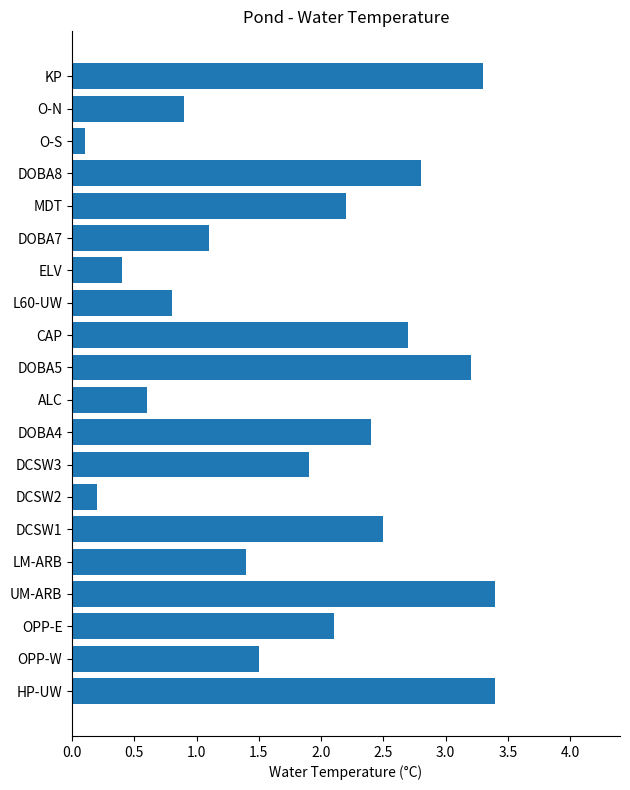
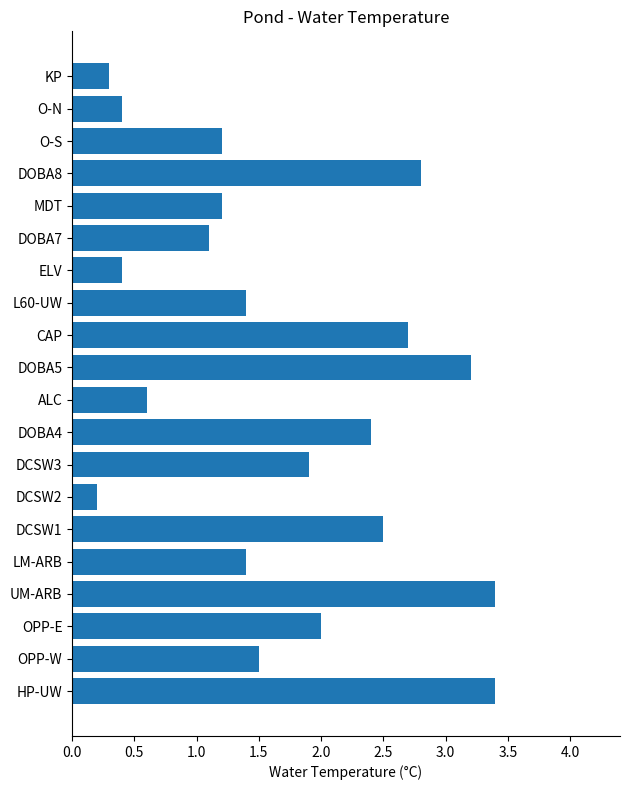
KP: 3.3 -> 0.3
O-N: 0.9 -> 0.4
O-S: 0.1 -> 1.2
MDT: 2.2 -> 1.2
L60-UW: 0.8 -> 1.4
OPP-E: 2.1 -> 2.0
